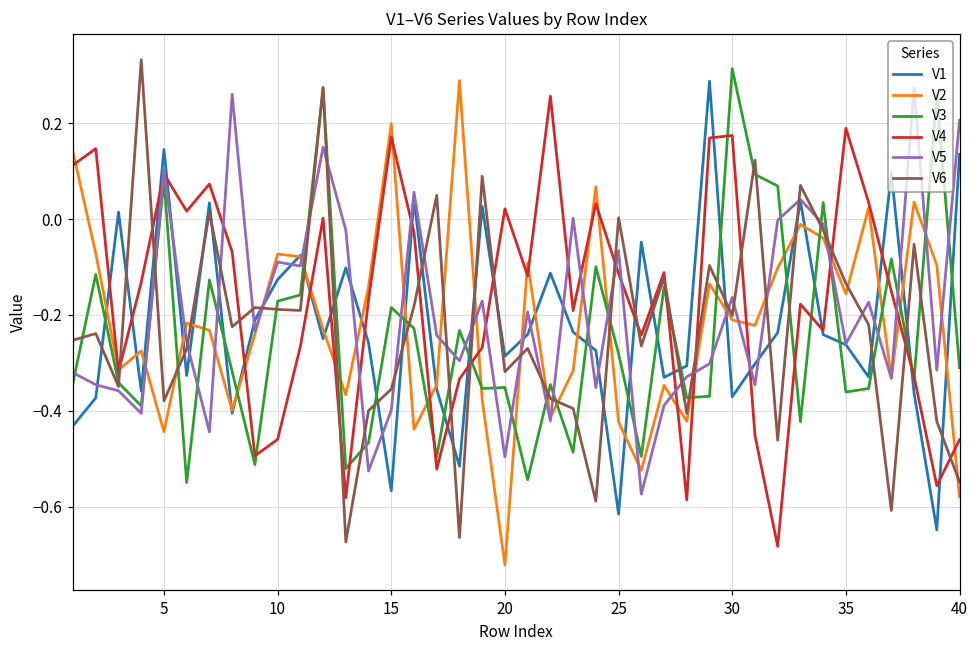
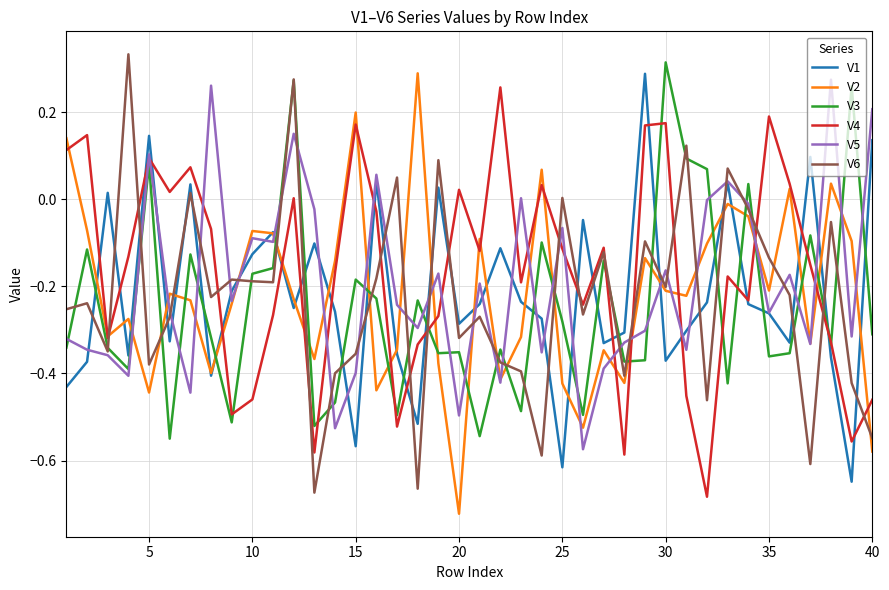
V2, 35: -0.16 -> -0.21
